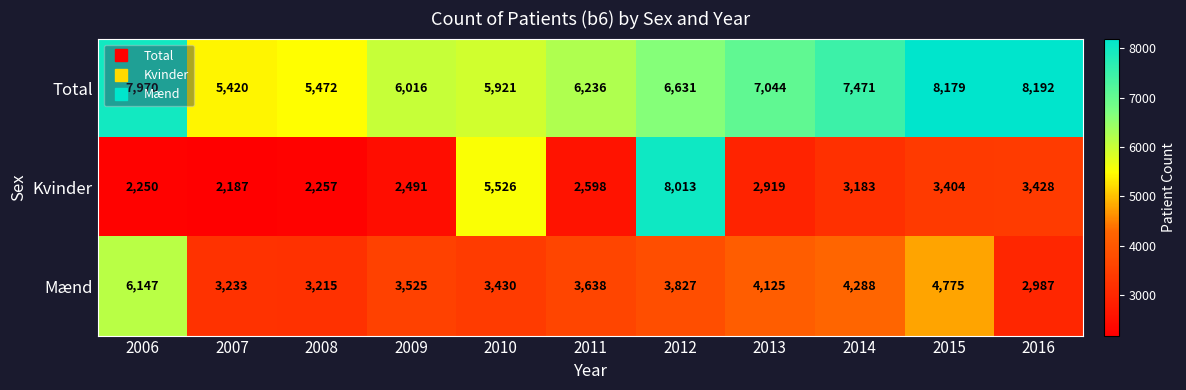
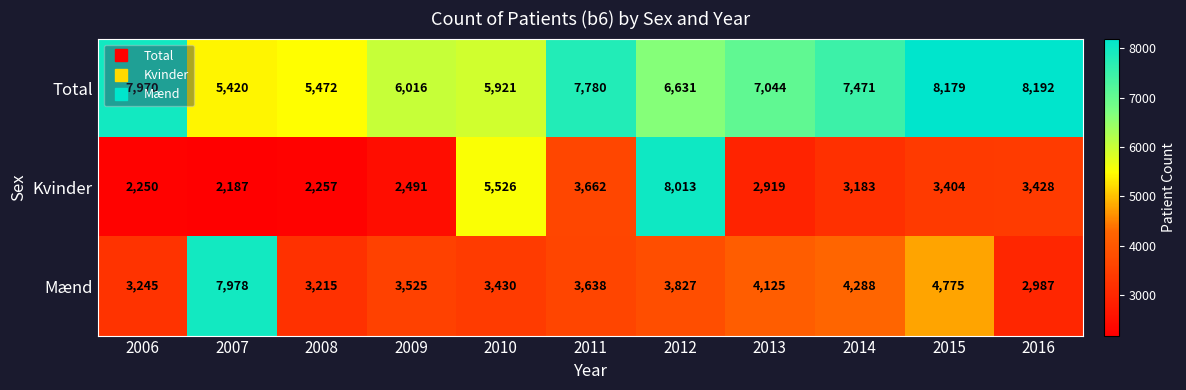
Total, 2011: 6,236 -> 7,780
Kvinder, 2011: 2,598 -> 3,662
Mænd, 2006: 6,147 -> 3,245
Mænd, 2007: 3,233 -> 7,978
